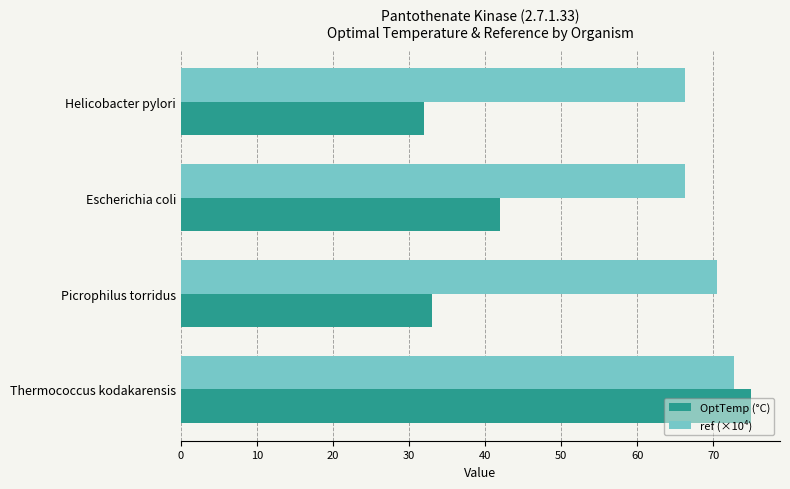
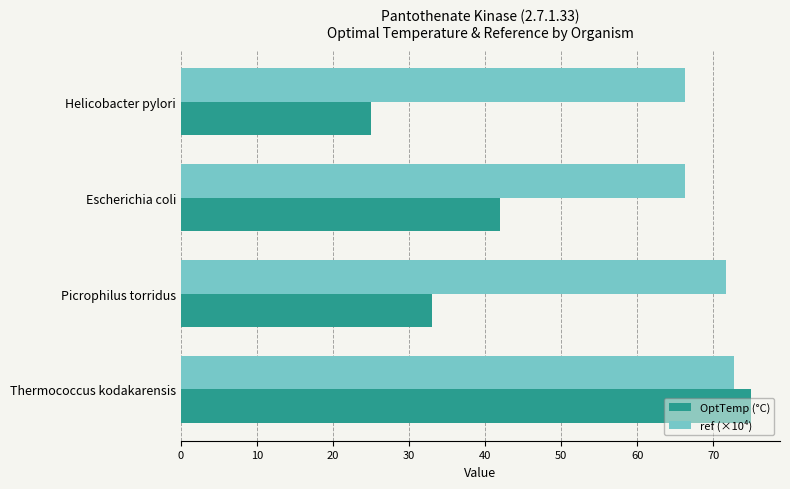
OptTemp (°C), Helicobacter pylori: 32 -> 25
ref (×10⁴), Picrophilus torridus: 70 -> 72
